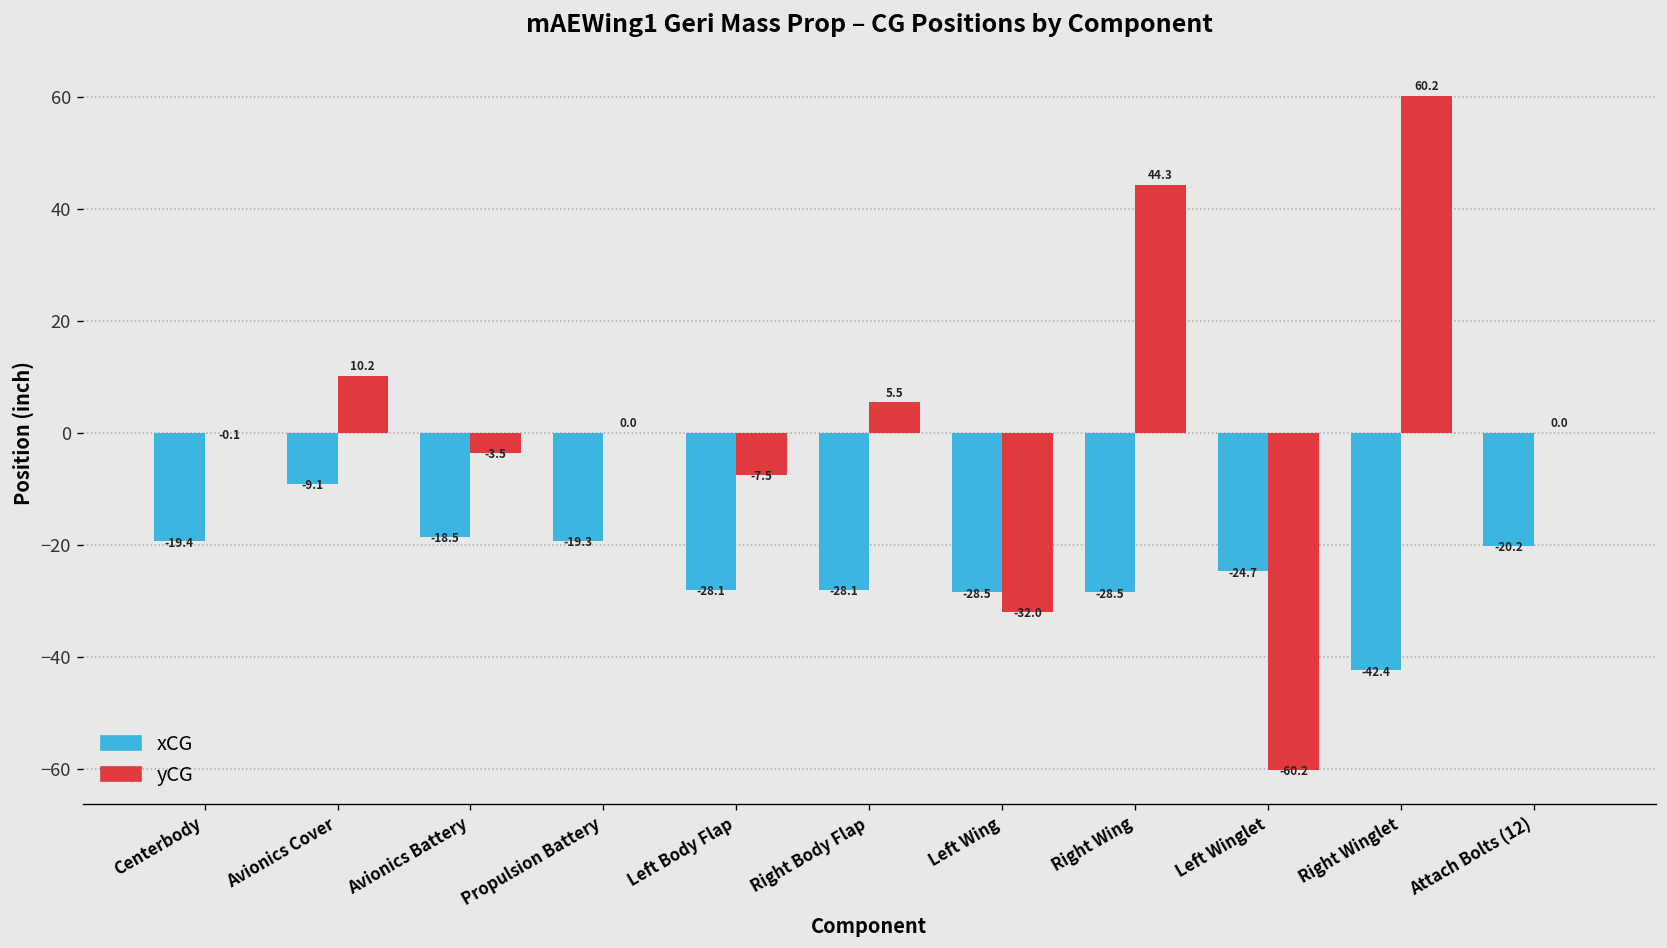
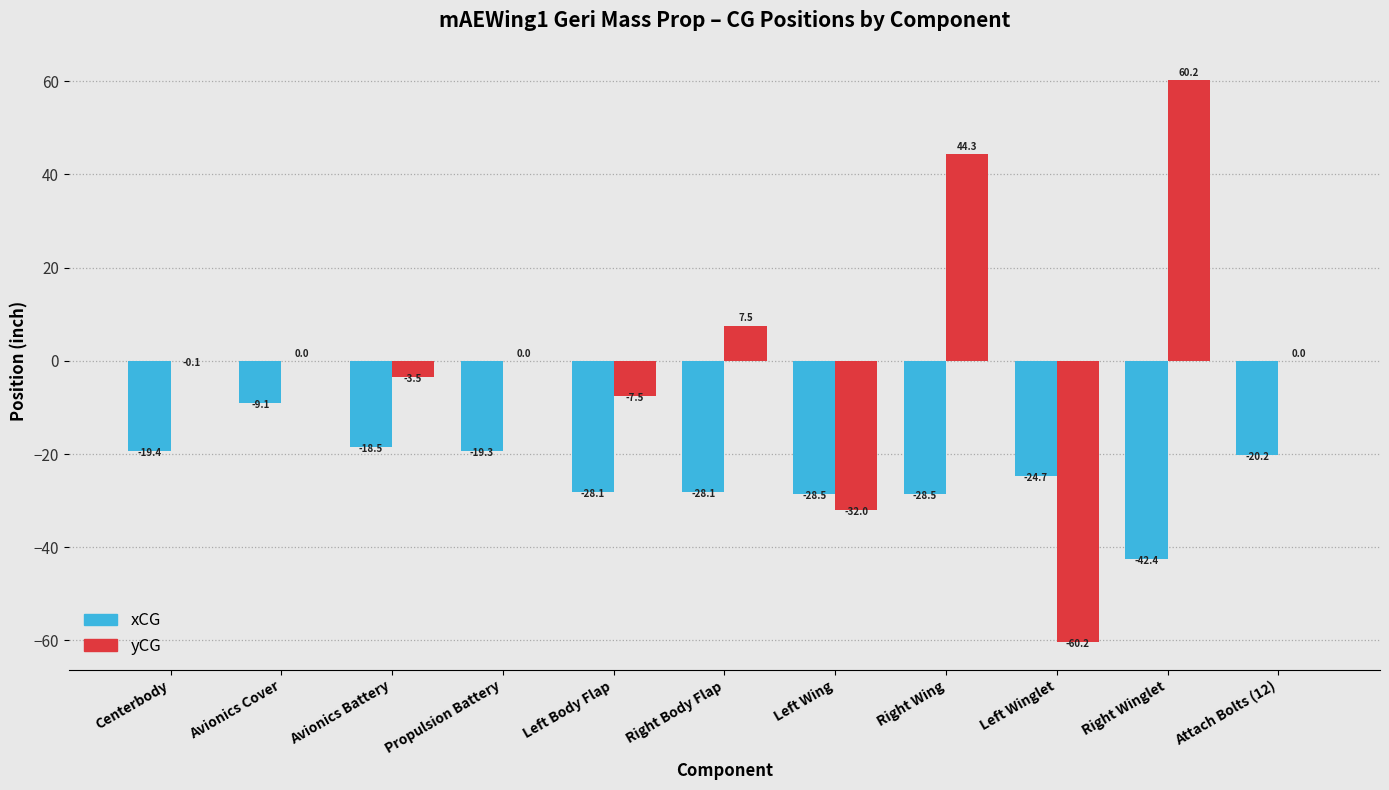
yCG, Avionics Cover: 10.2 -> 0.0
yCG, Right Body Flap: 5.5 -> 7.5
